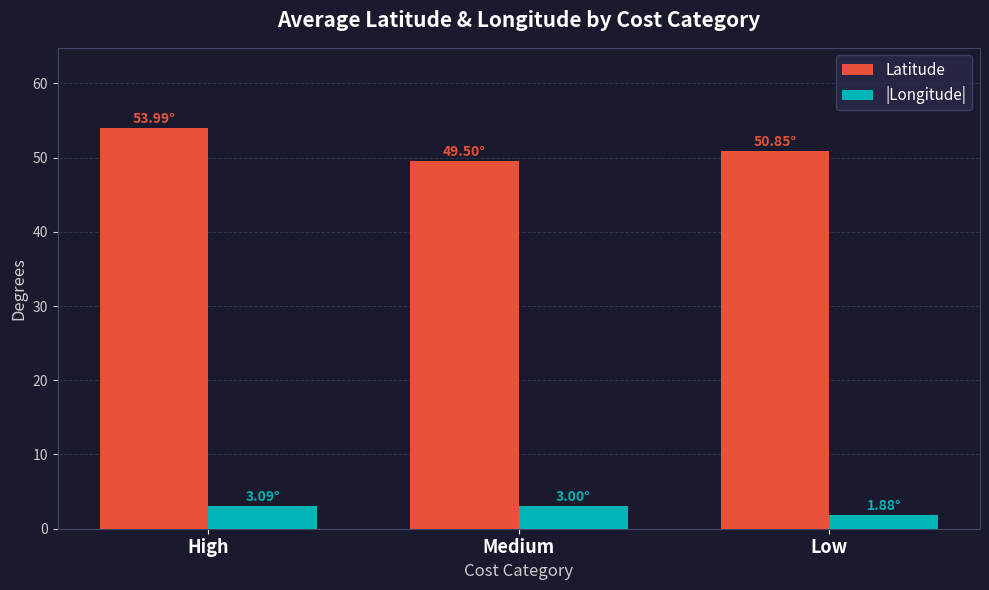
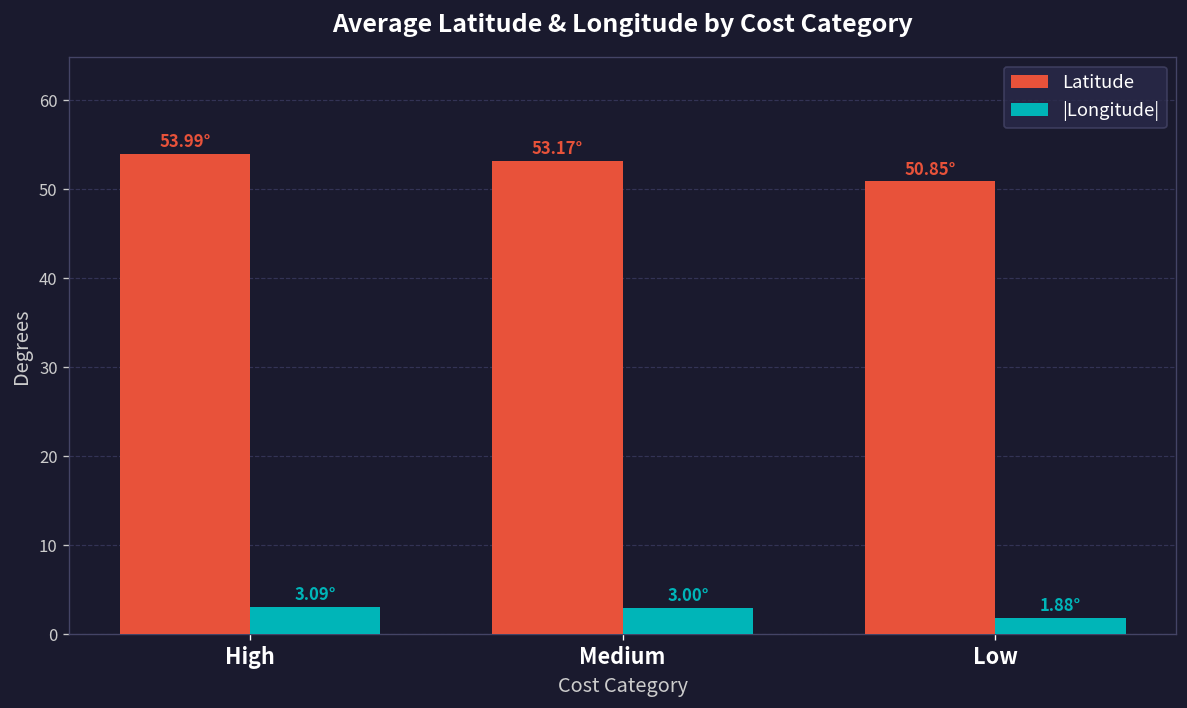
Latitude, Medium: 49.50° -> 53.17°
